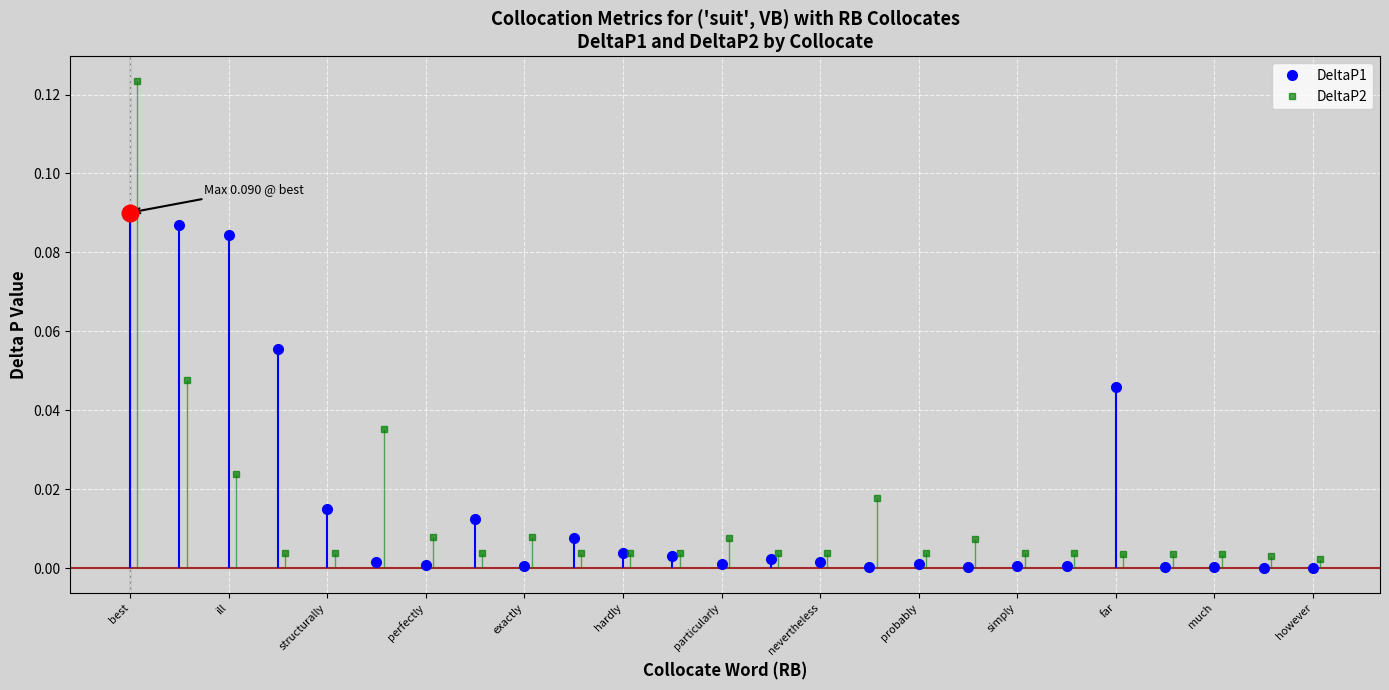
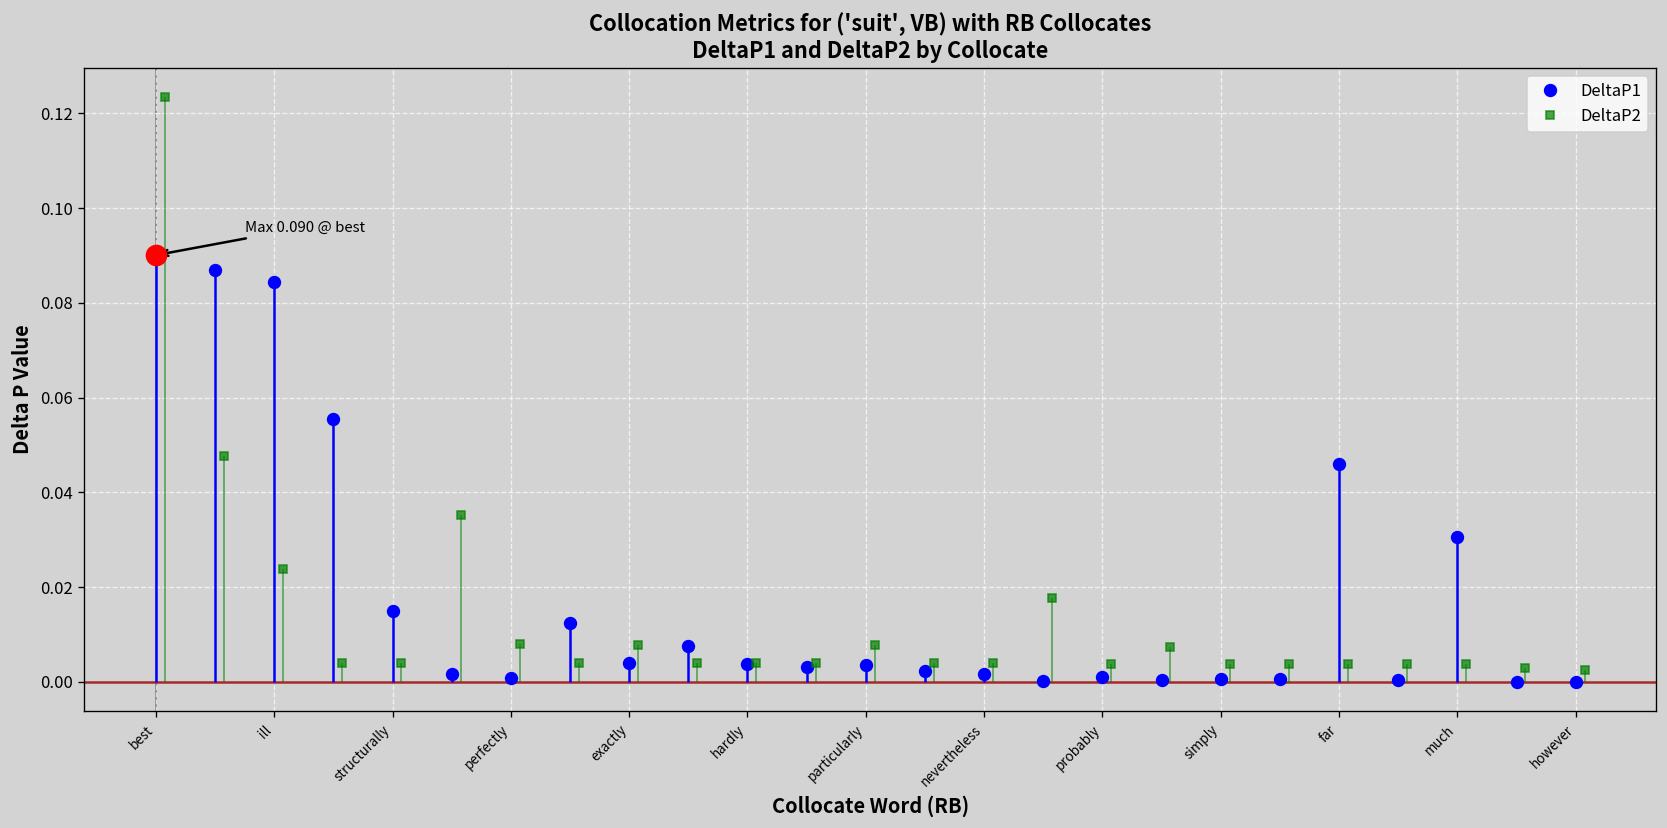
DeltaP1, exactly: 0.001 -> 0.004
DeltaP1, particularly: 0.001 -> 0.004
DeltaP1, much: 0.000 -> 0.031
